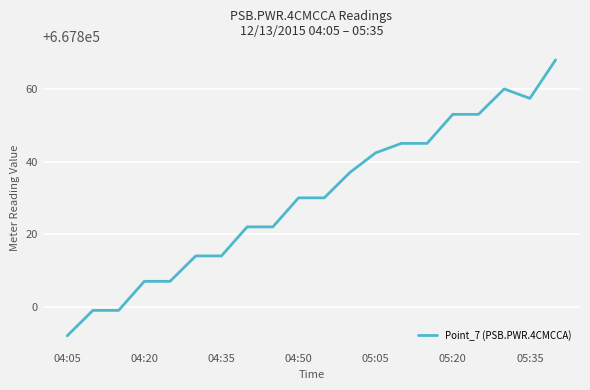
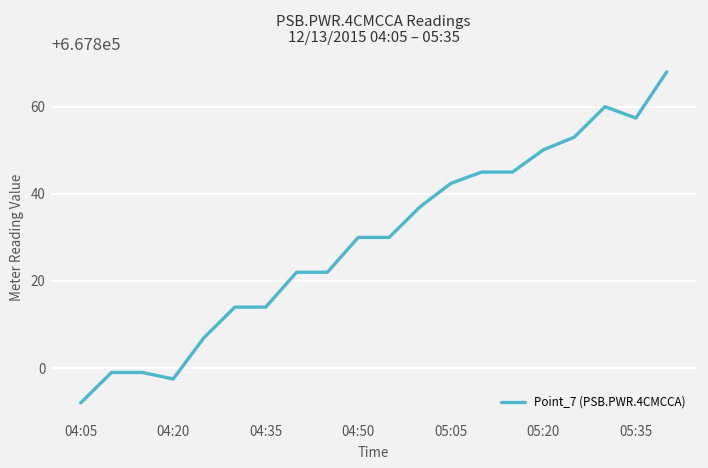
04:20: 667807 -> 667798
05:20: 667853 -> 667850
